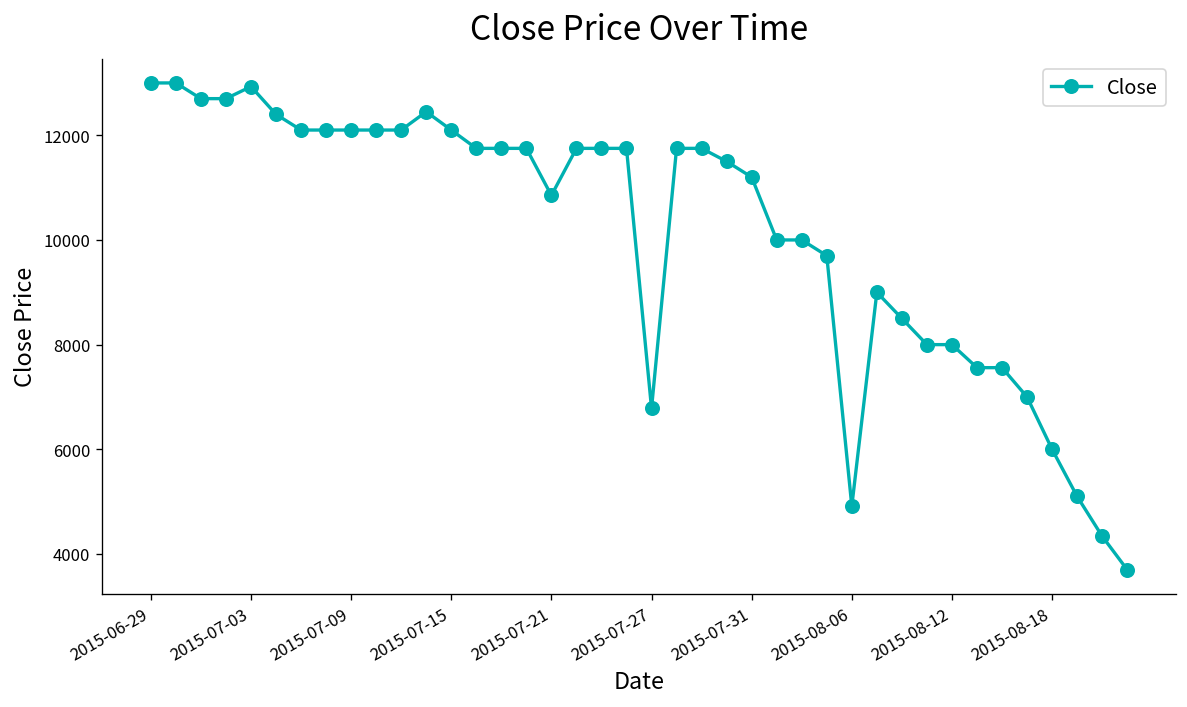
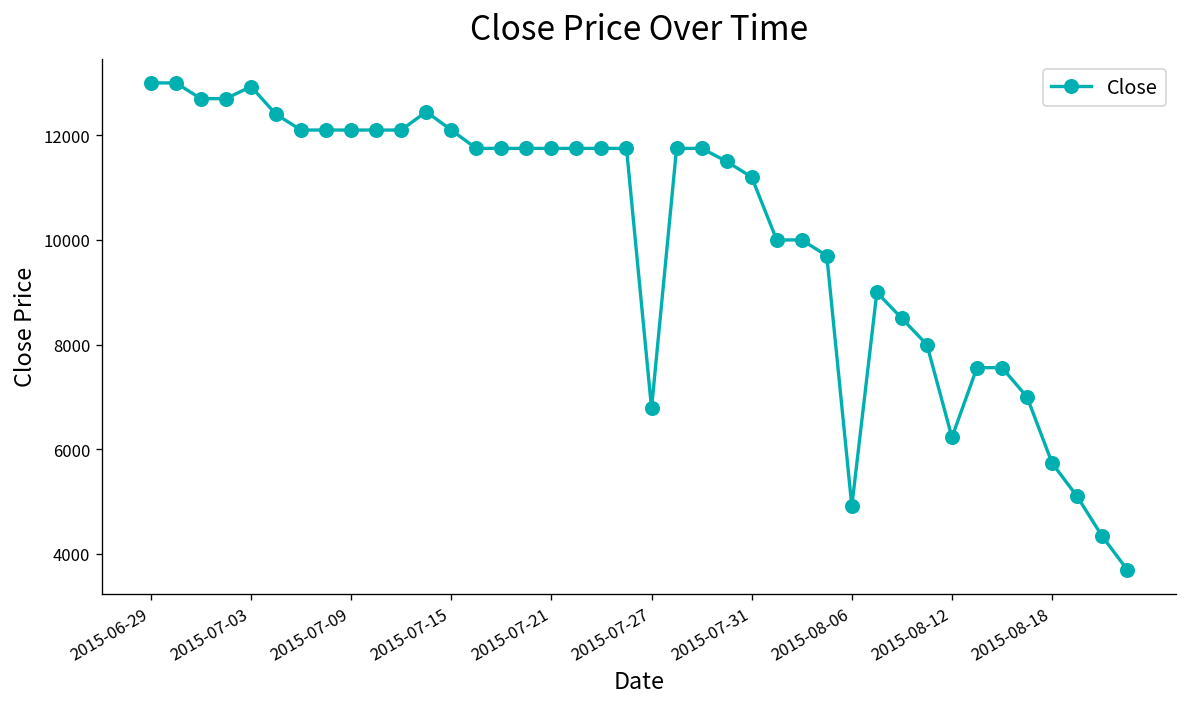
2015-07-21: 10900 -> 11800
2015-08-12: 8000 -> 6200
2015-08-18: 6000 -> 5700
